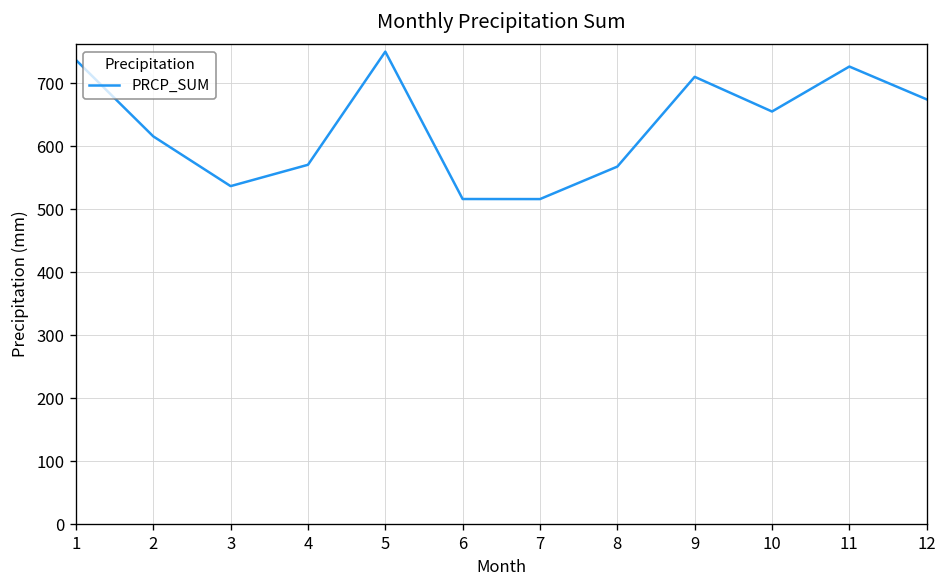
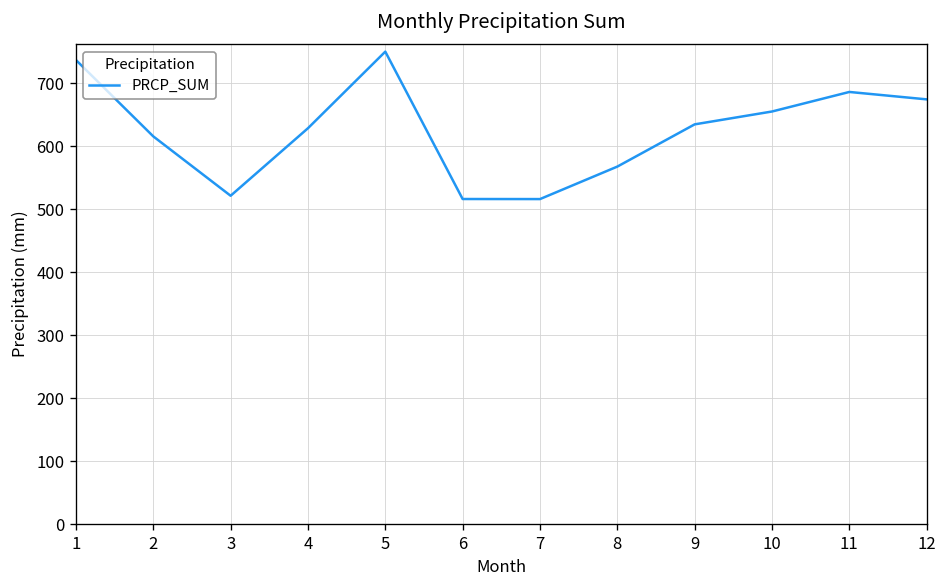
3: 540 -> 520
4: 570 -> 630
9: 710 -> 640
11: 730 -> 690
